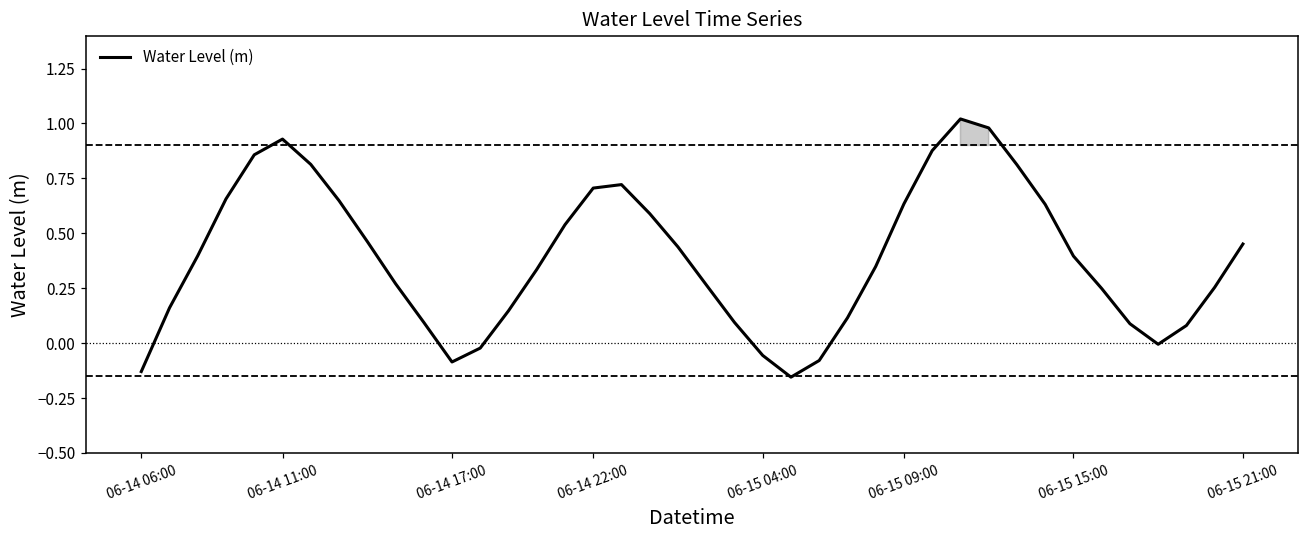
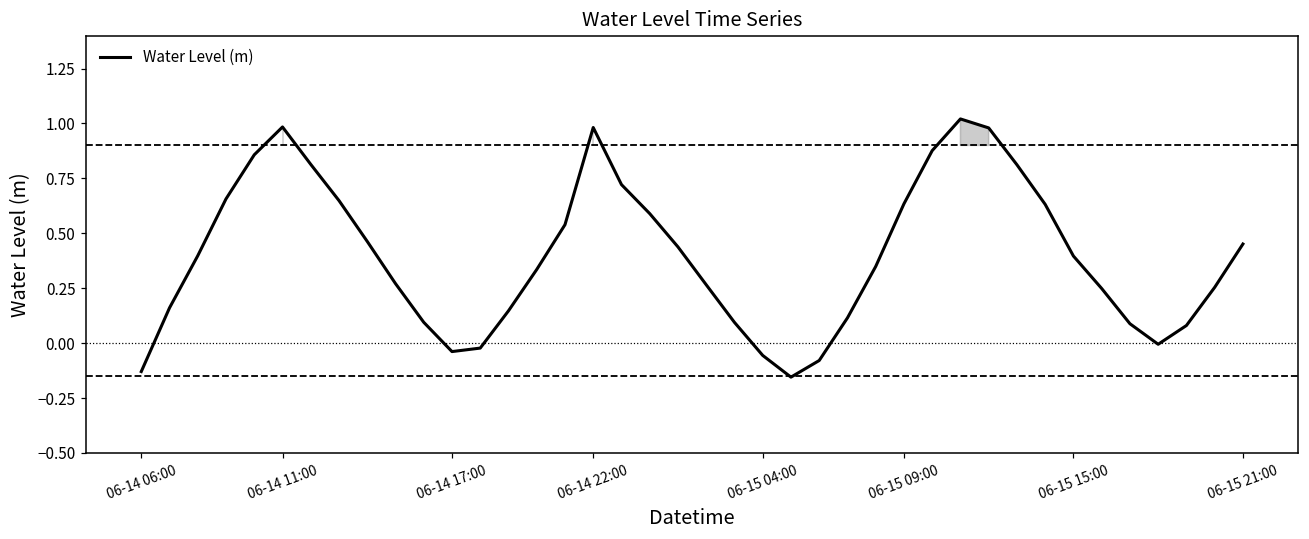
06-14 11:00: 0.93 -> 0.98
06-14 17:00: -0.09 -> -0.04
06-14 22:00: 0.71 -> 0.98
